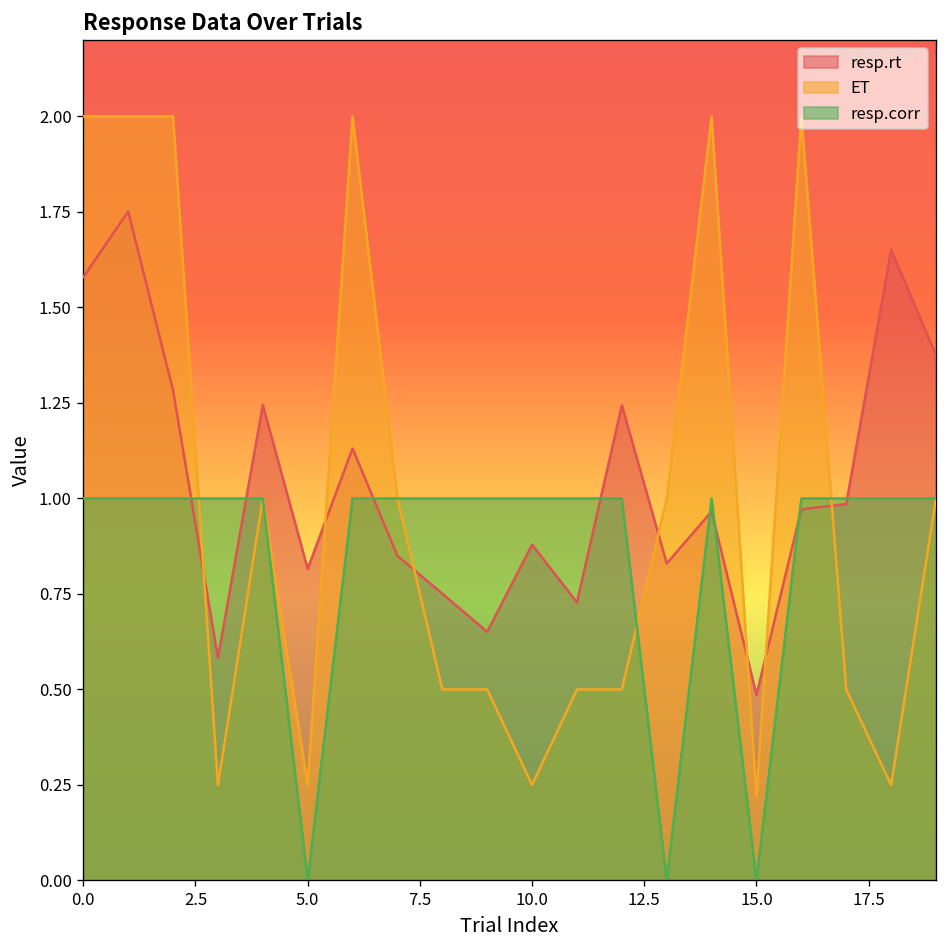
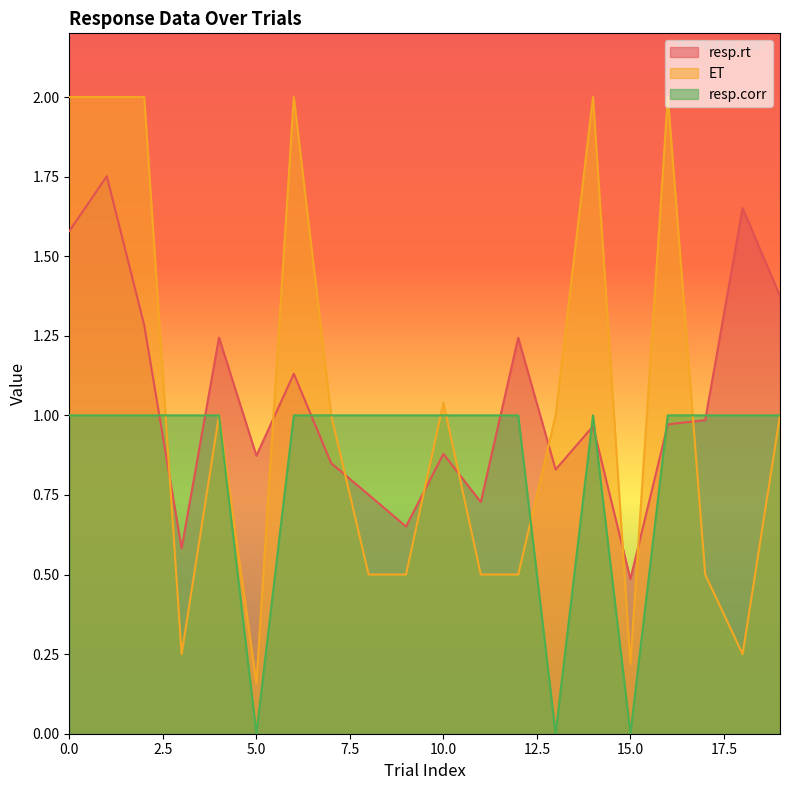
resp.rt, 5.0: 0.82 -> 0.87
ET, 5.0: 0.25 -> 0.16
ET, 10.0: 0.25 -> 1.04
